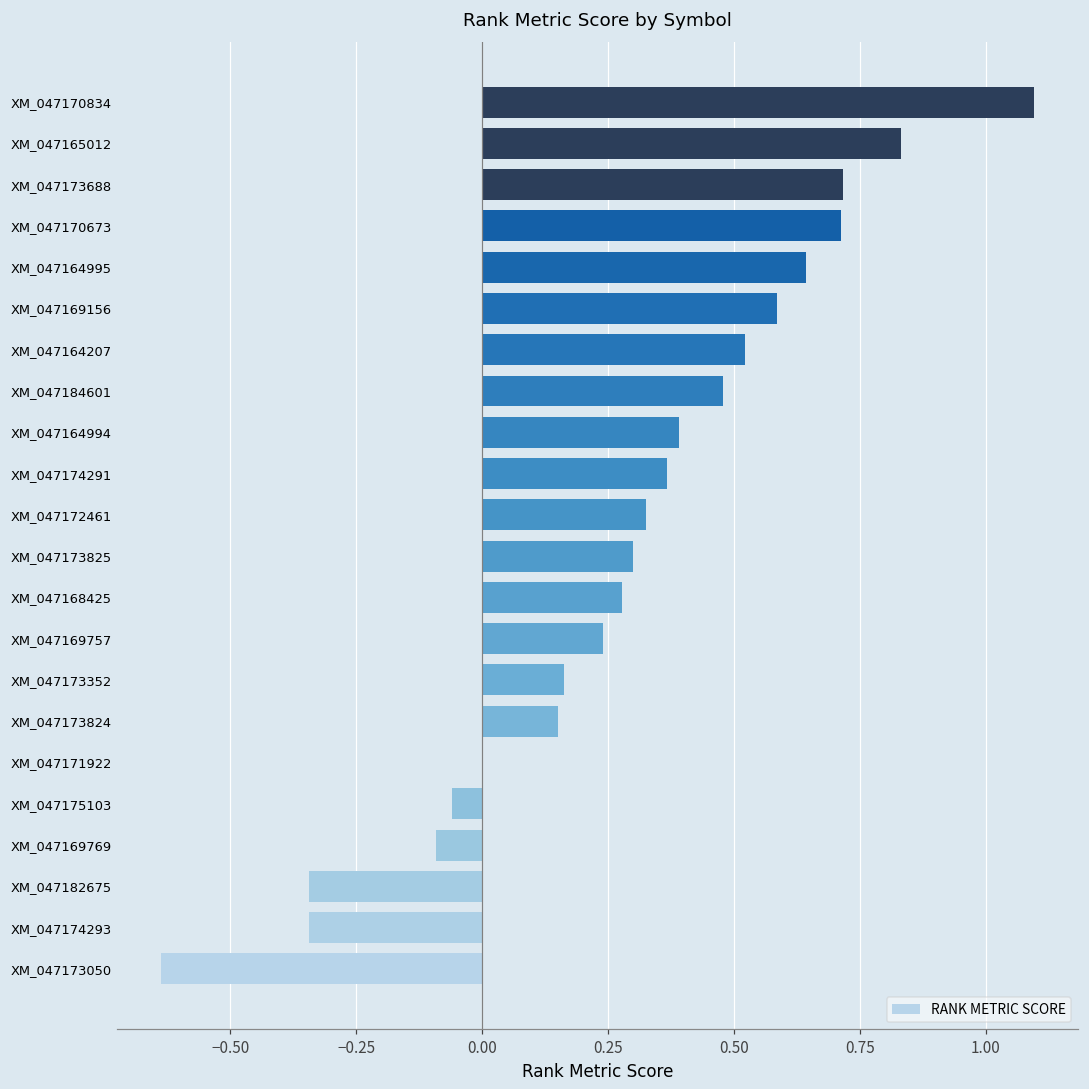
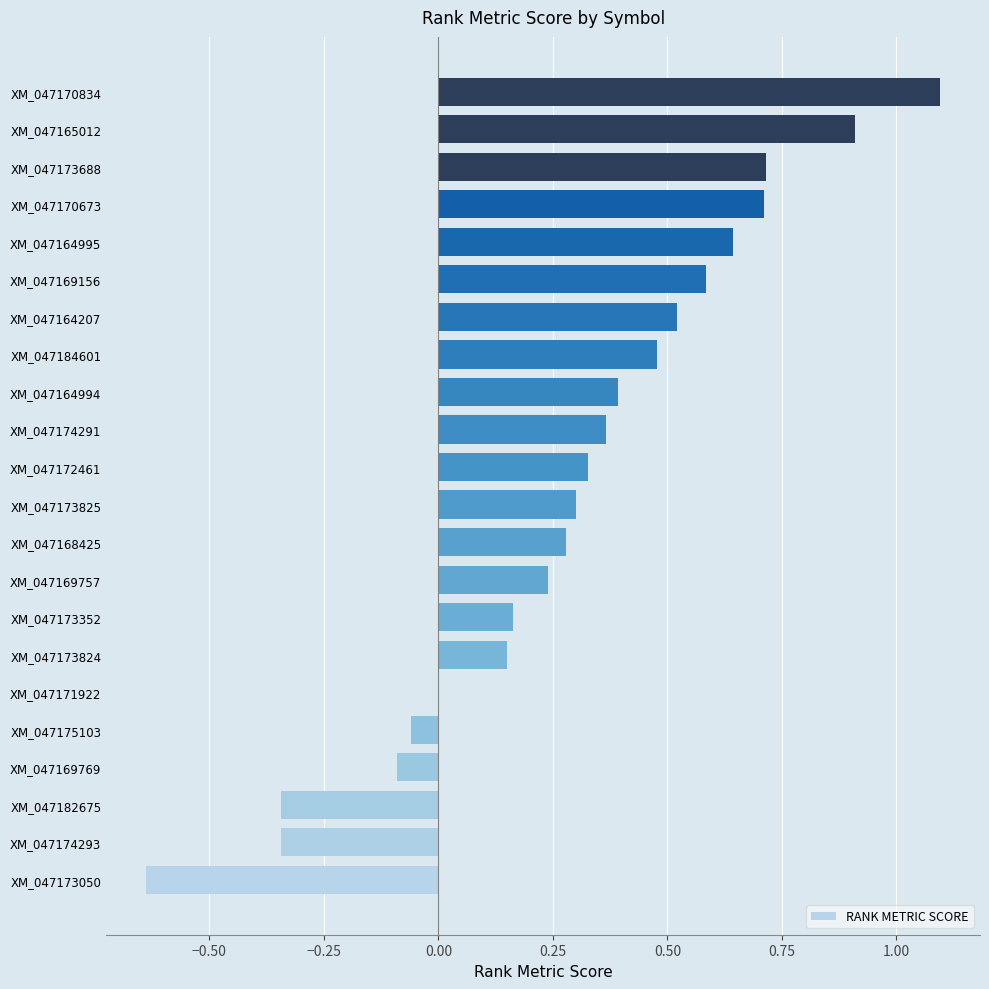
XM_047165012: 0.83 -> 0.91
